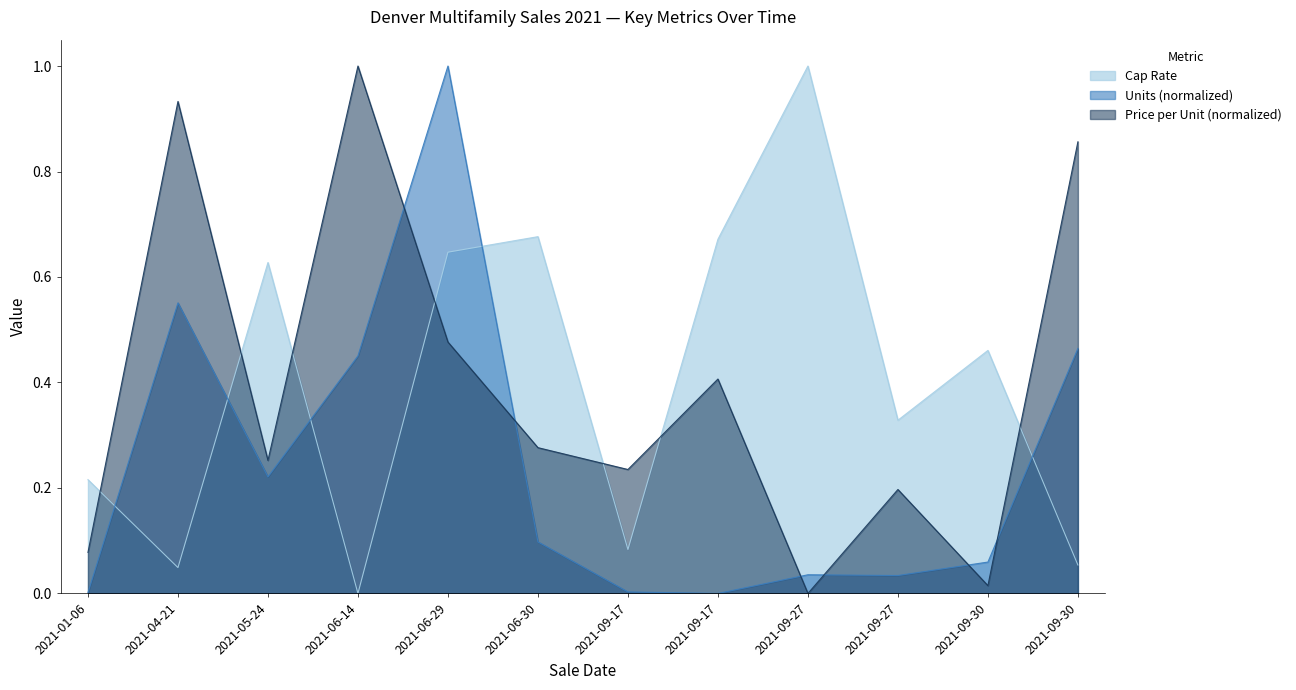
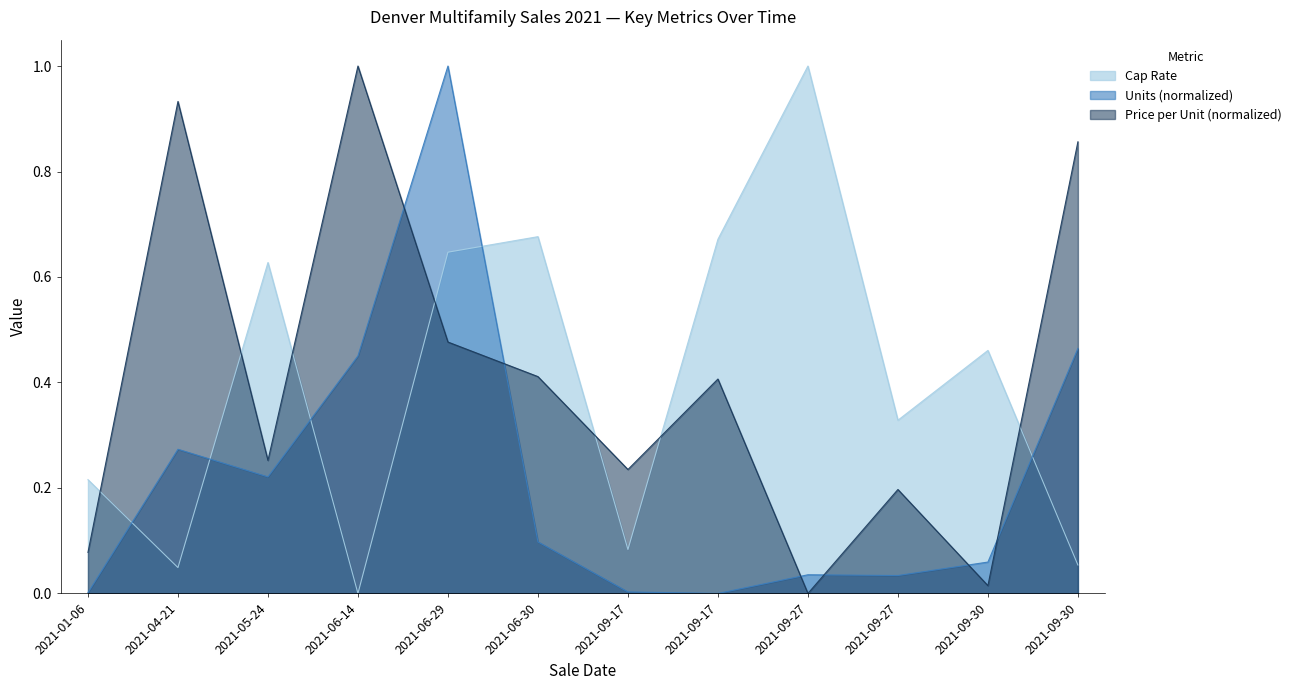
Units (normalized), 2021-04-21: 0.55 -> 0.27
Price per Unit (normalized), 2021-06-30: 0.28 -> 0.41
